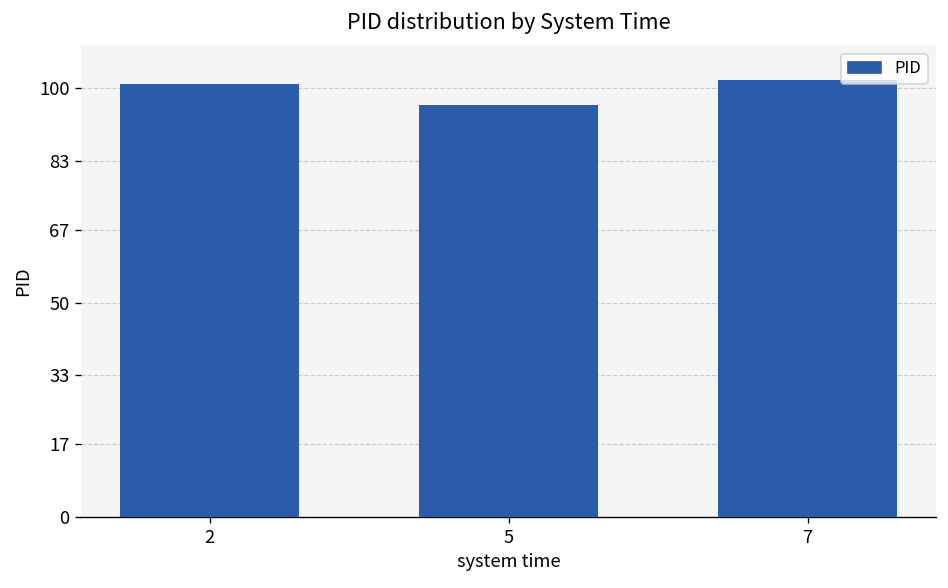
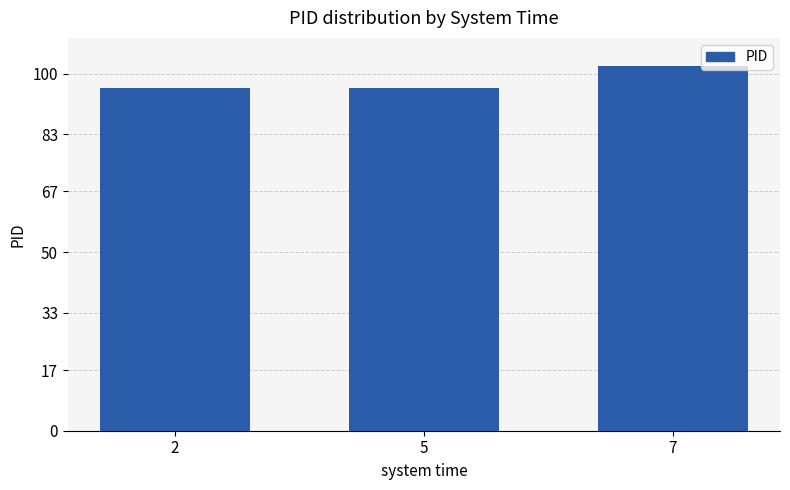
2: 101 -> 96
